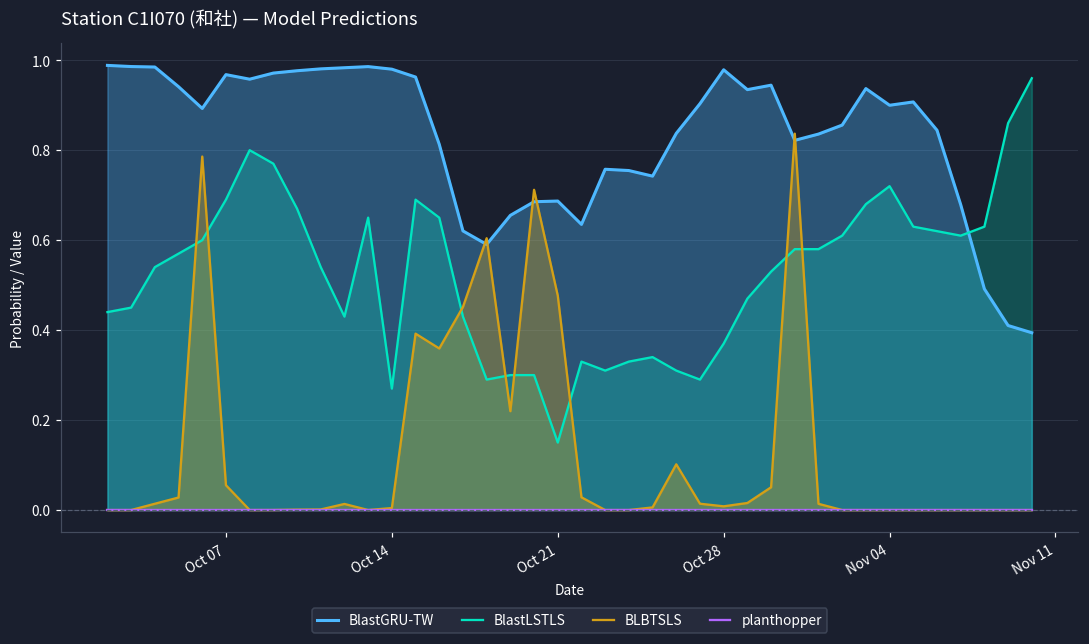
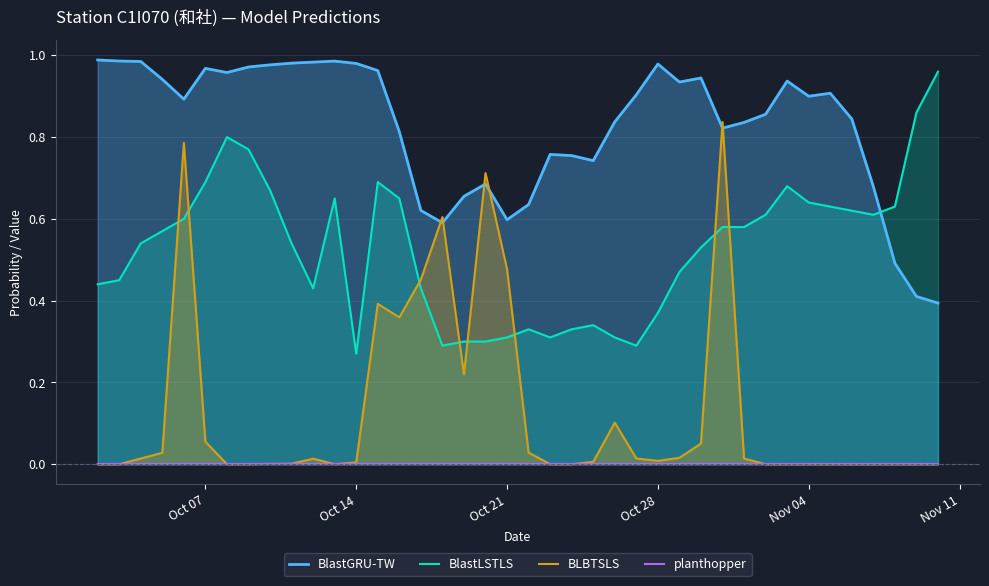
BlastGRU-TW, Oct 21: 0.69 -> 0.60
BlastLSTLS, Oct 21: 0.15 -> 0.31
BlastLSTLS, Nov 04: 0.72 -> 0.64
